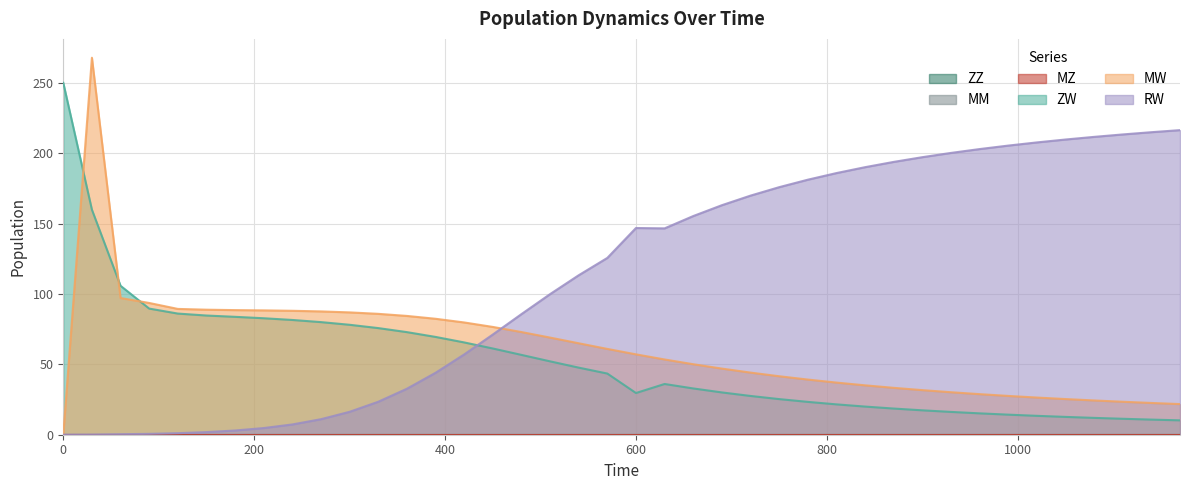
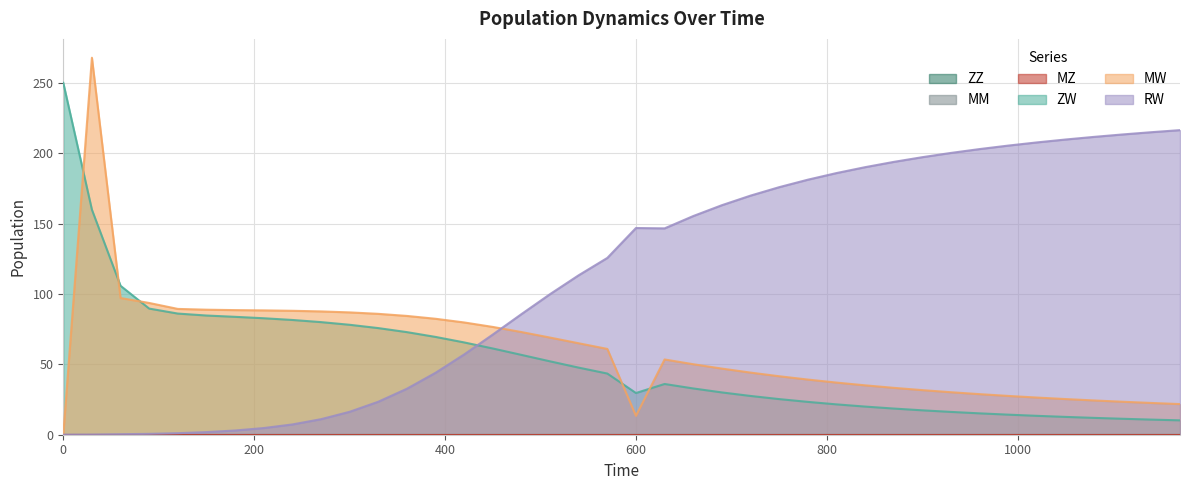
MW, 600: 57 -> 13
